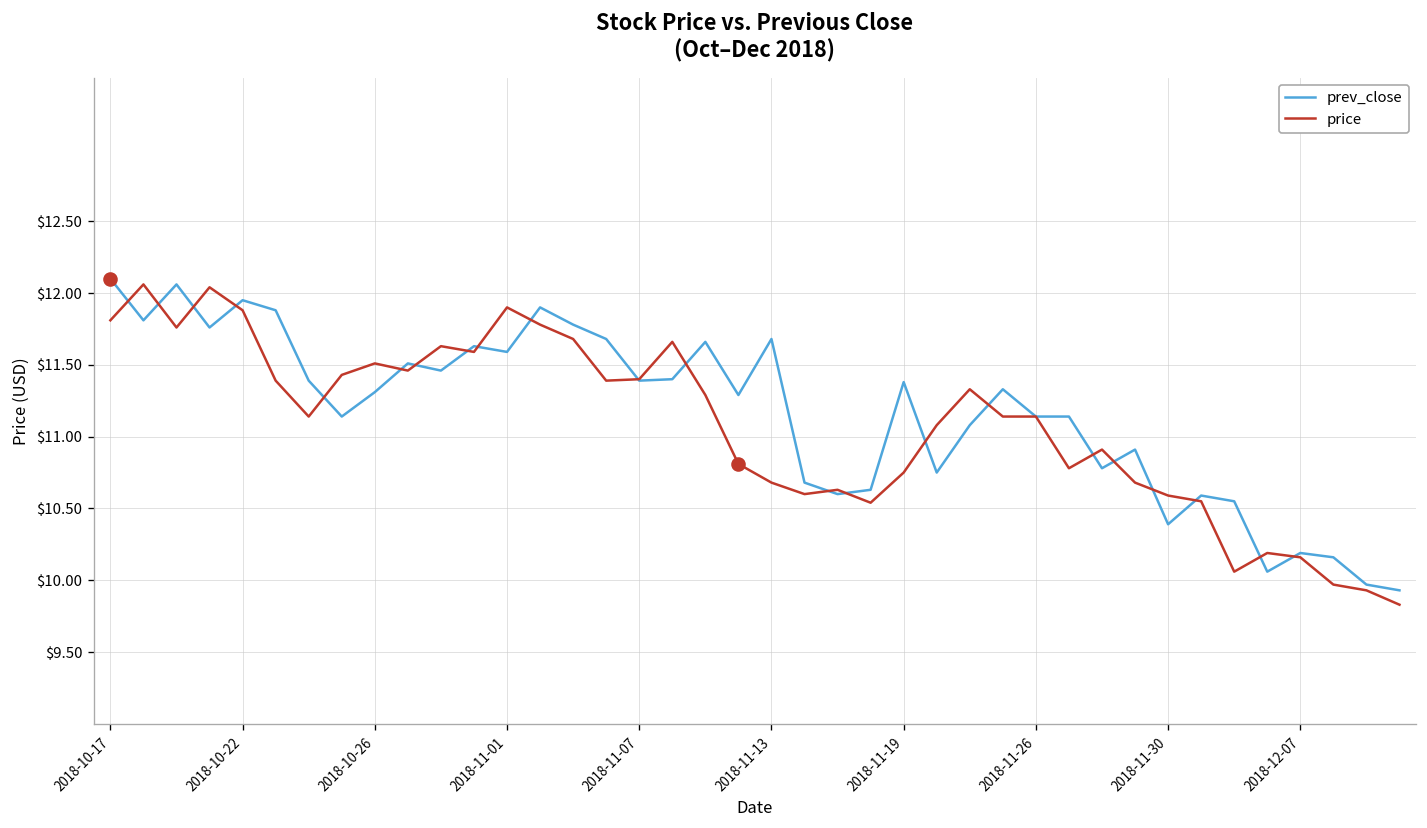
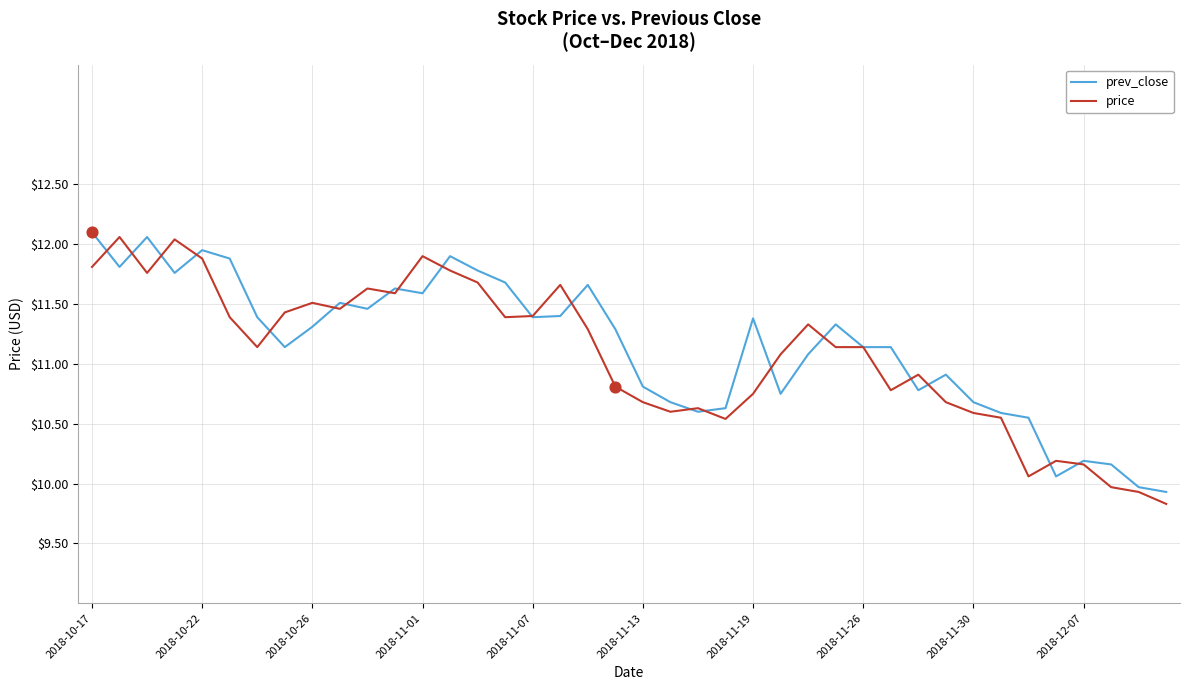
prev_close, 2018-11-13: $11.68 -> $10.81
prev_close, 2018-11-30: $10.39 -> $10.68
